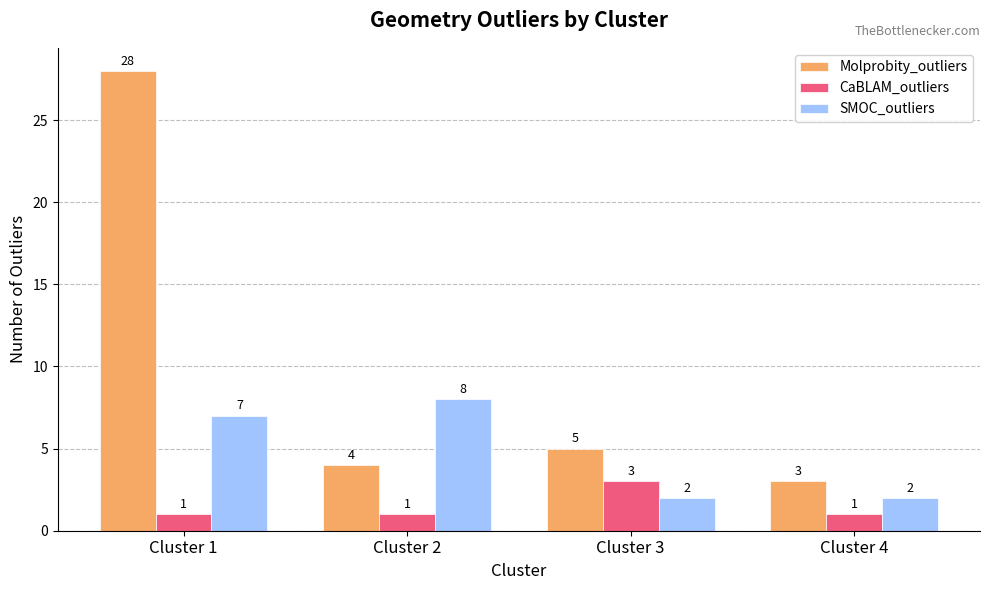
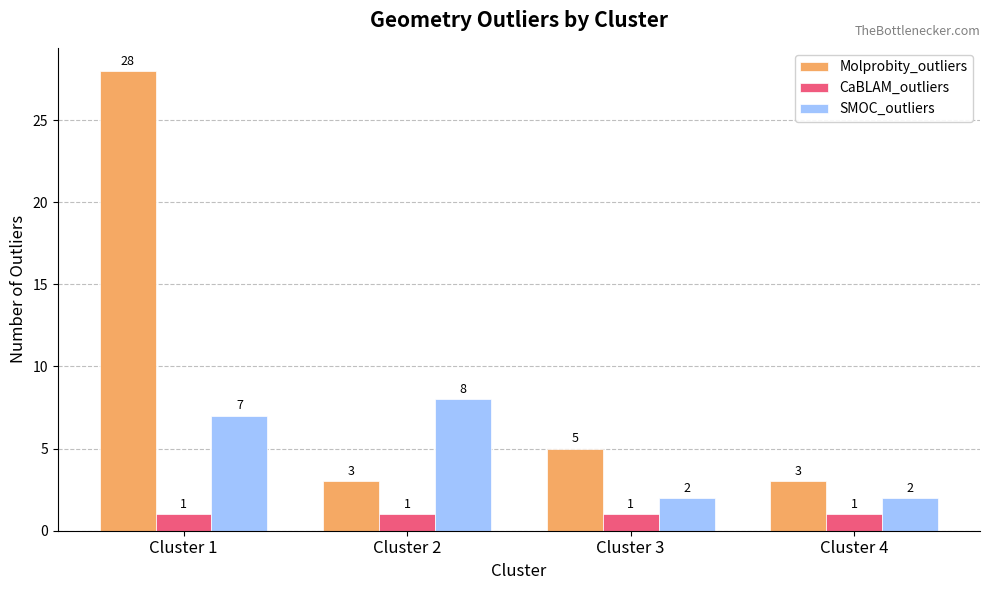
Molprobity_outliers, Cluster 2: 4 -> 3
CaBLAM_outliers, Cluster 3: 3 -> 1
